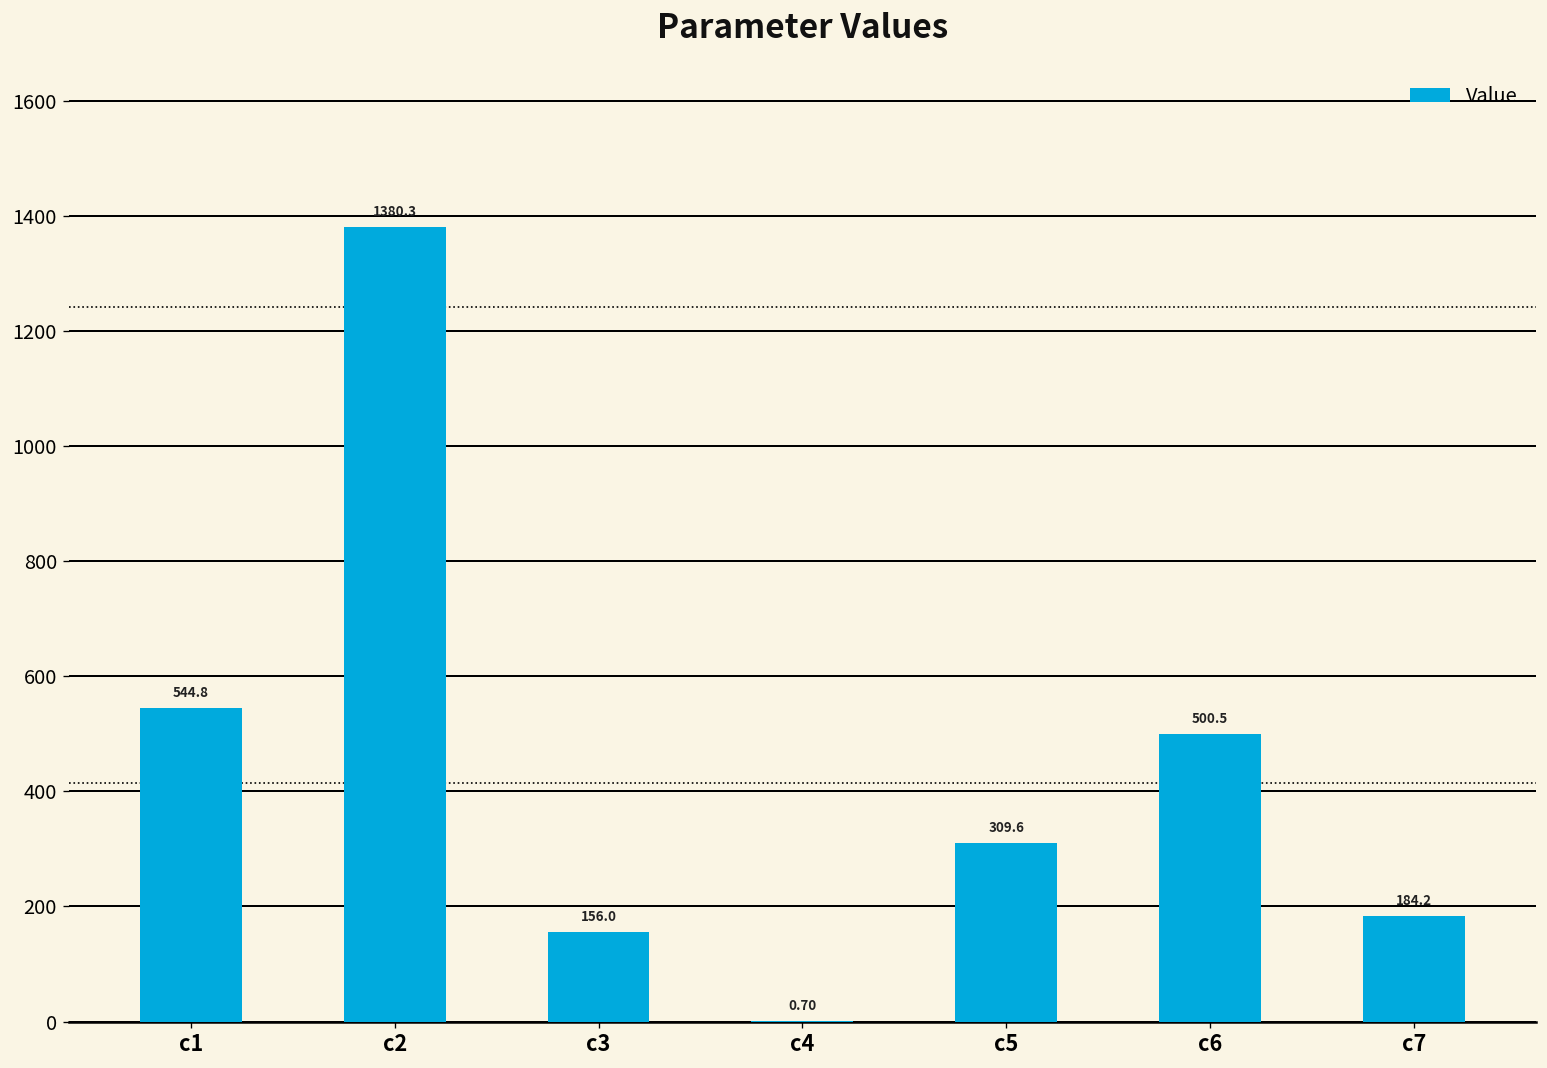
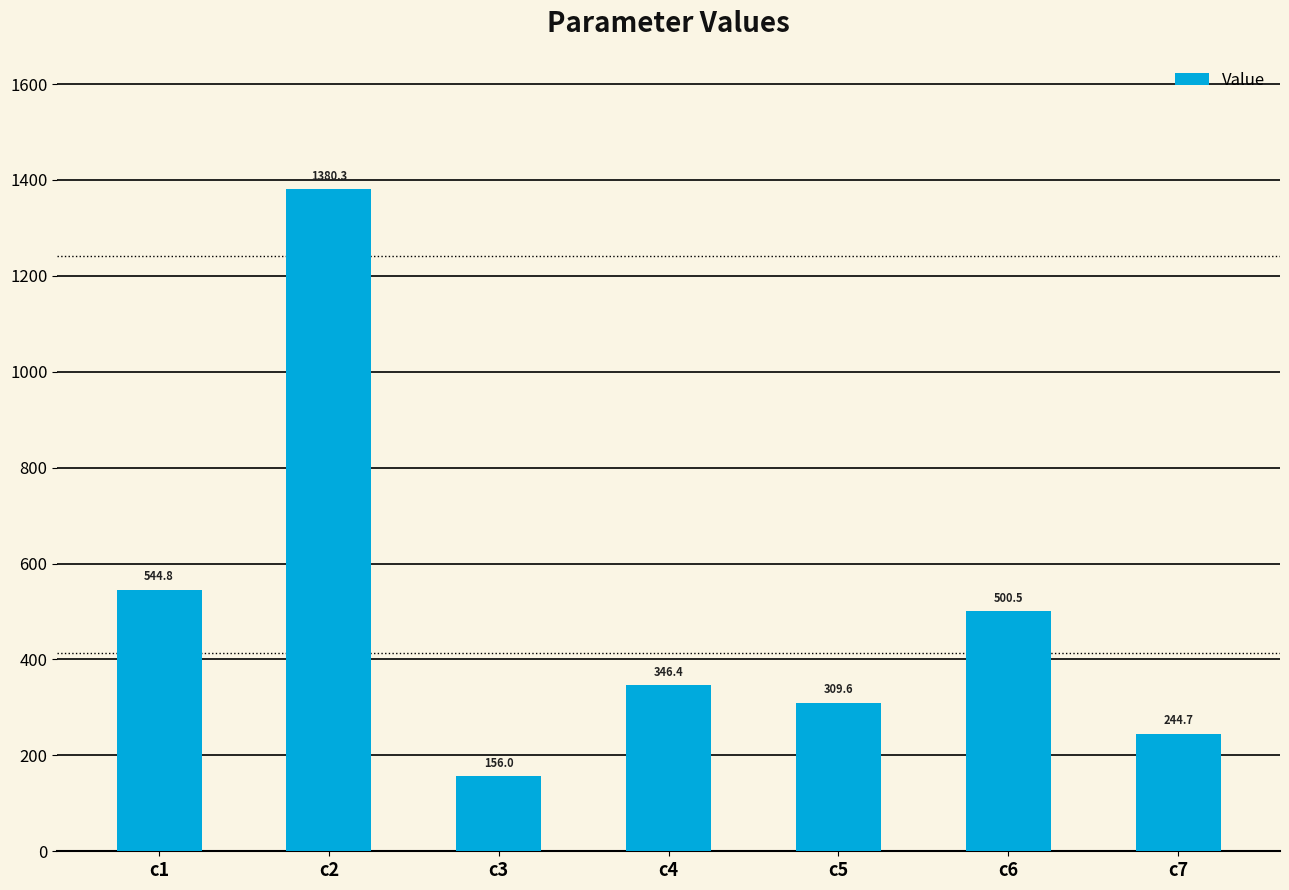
c4: 0.70 -> 346.4
c7: 184.2 -> 244.7
